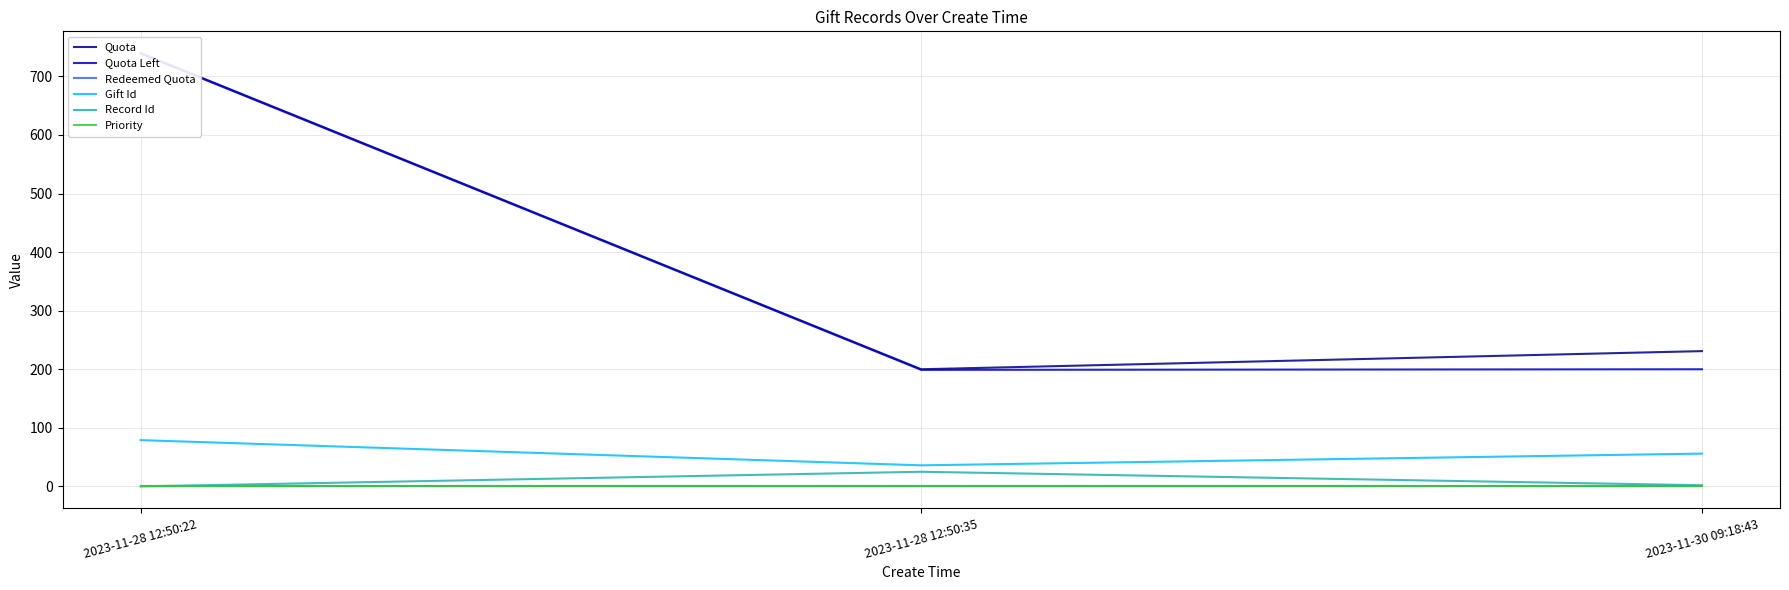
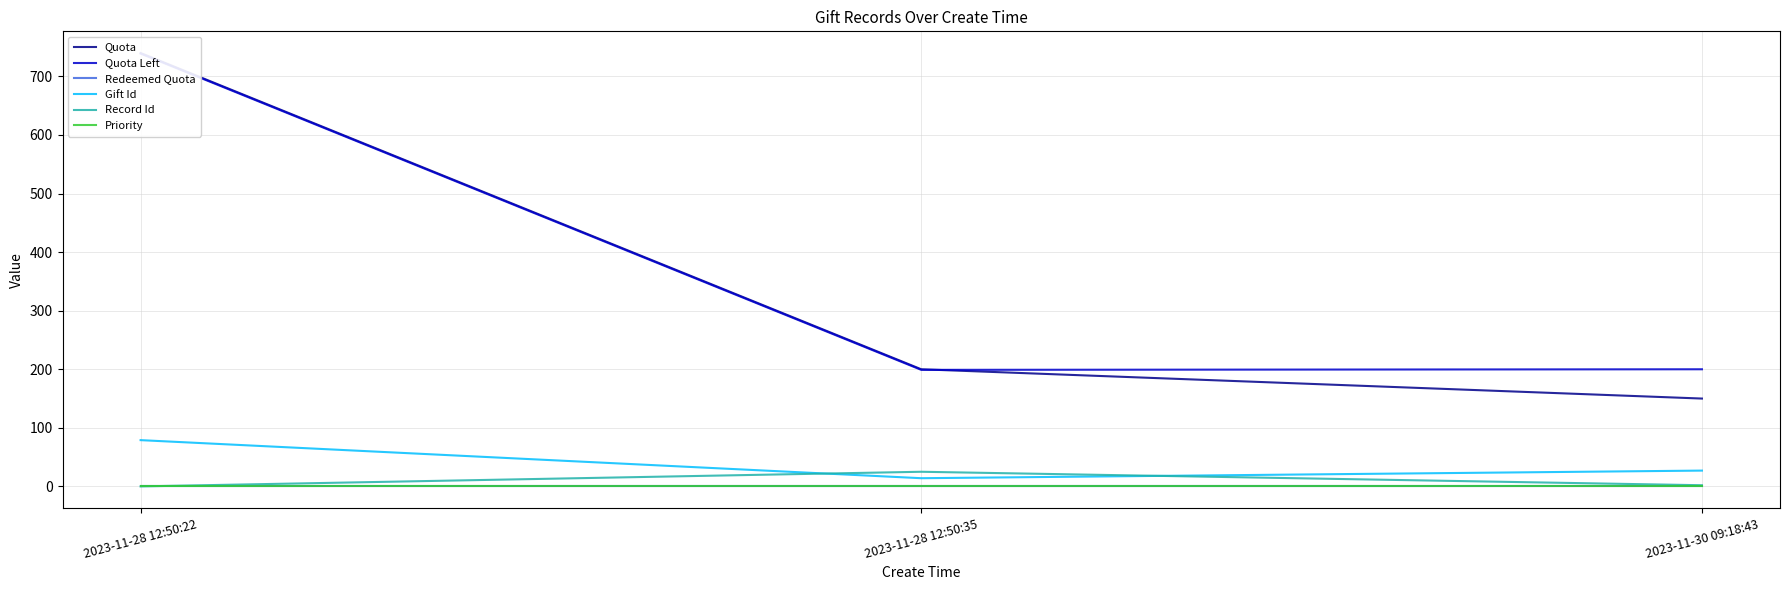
Gift Id, 2023-11-28 12:50:35: 40 -> 10
Quota, 2023-11-30 09:18:43: 230 -> 150
Gift Id, 2023-11-30 09:18:43: 60 -> 30
